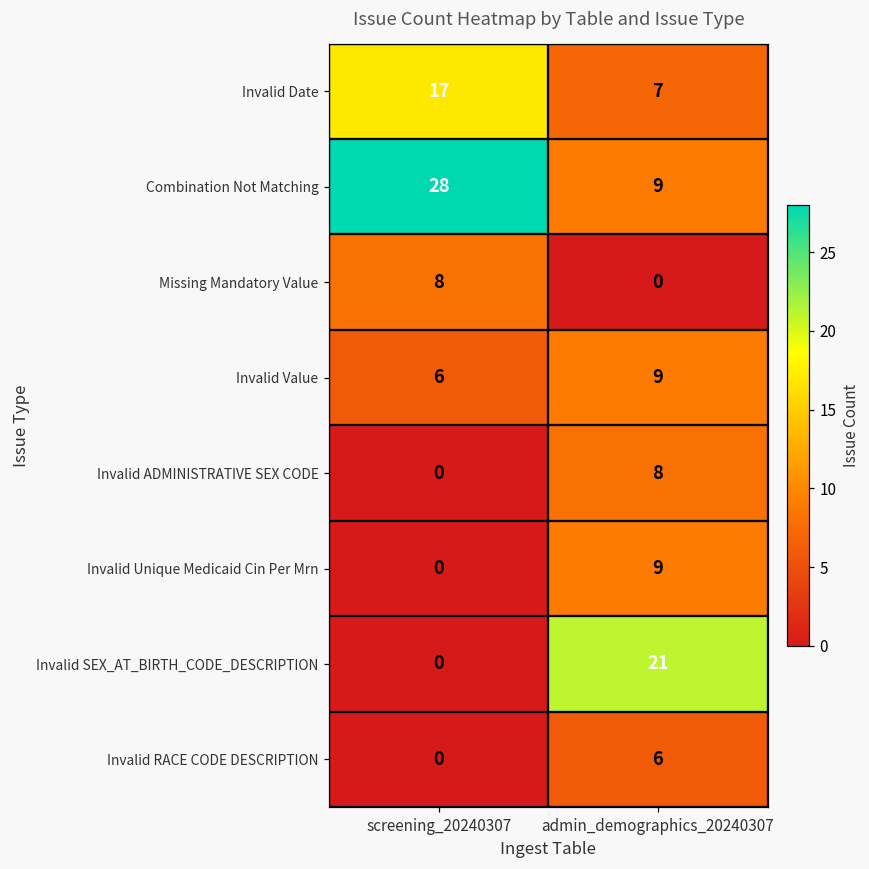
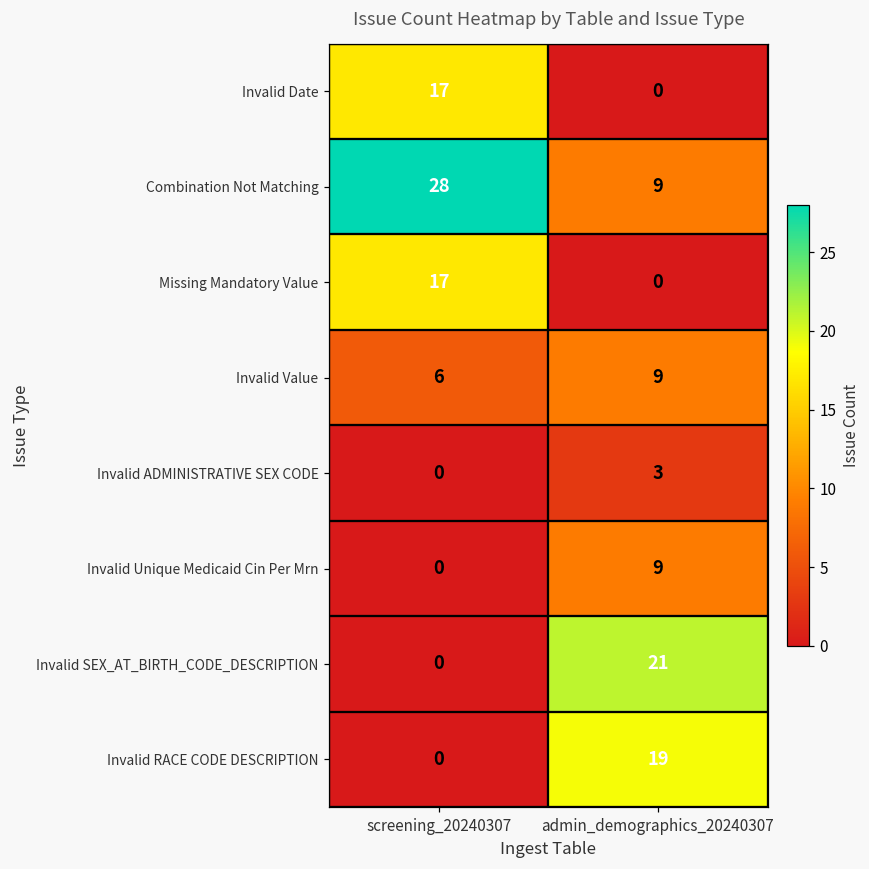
Invalid Date, admin_demographics_20240307: 7 -> 0
Missing Mandatory Value, screening_20240307: 8 -> 17
Invalid ADMINISTRATIVE SEX CODE, admin_demographics_20240307: 8 -> 3
Invalid RACE CODE DESCRIPTION, admin_demographics_20240307: 6 -> 19
